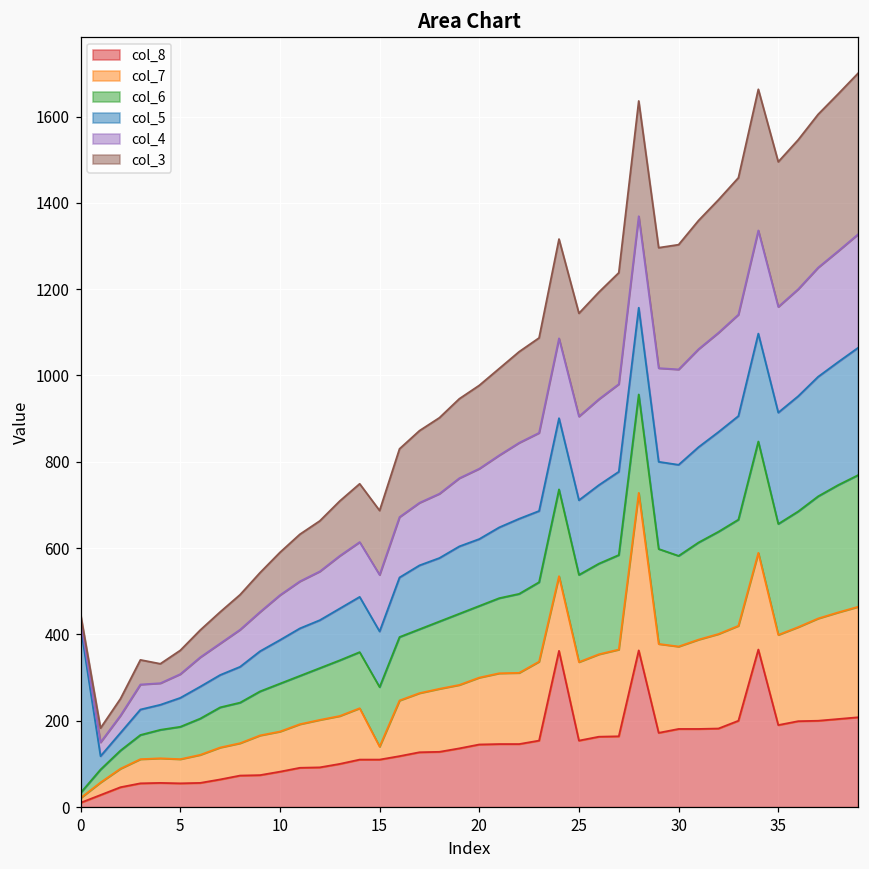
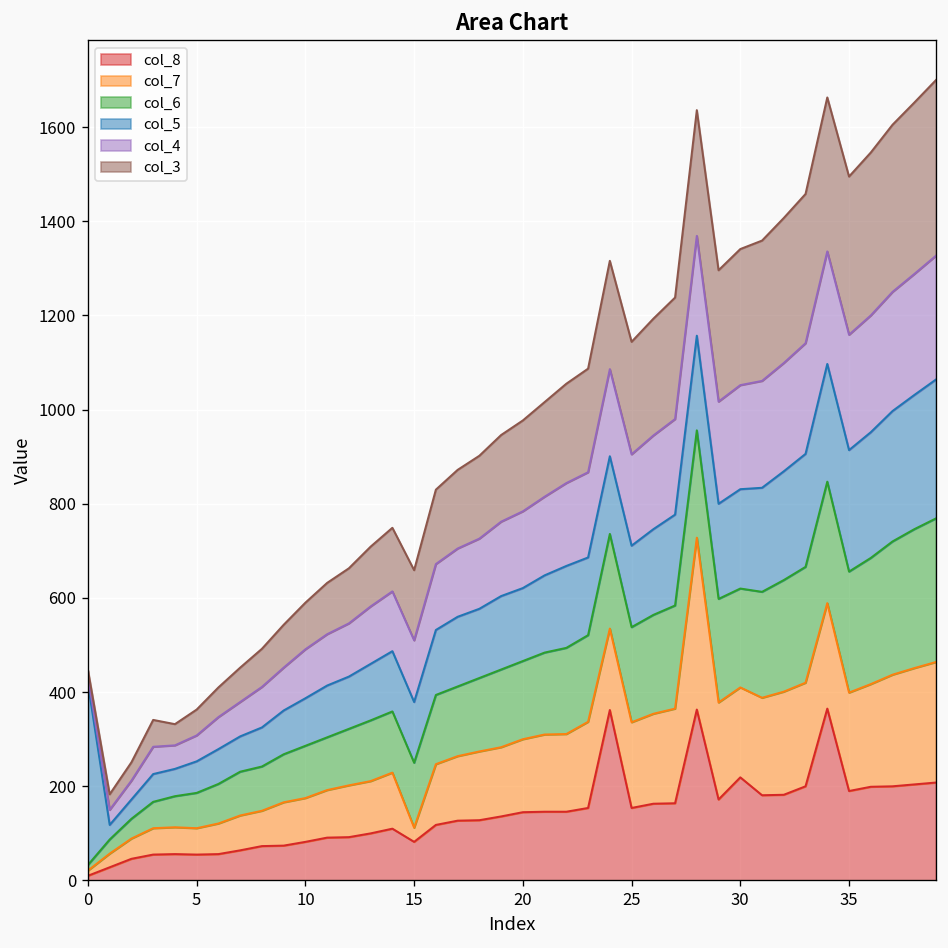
col_8, 15: 110 -> 80
col_8, 30: 180 -> 220
